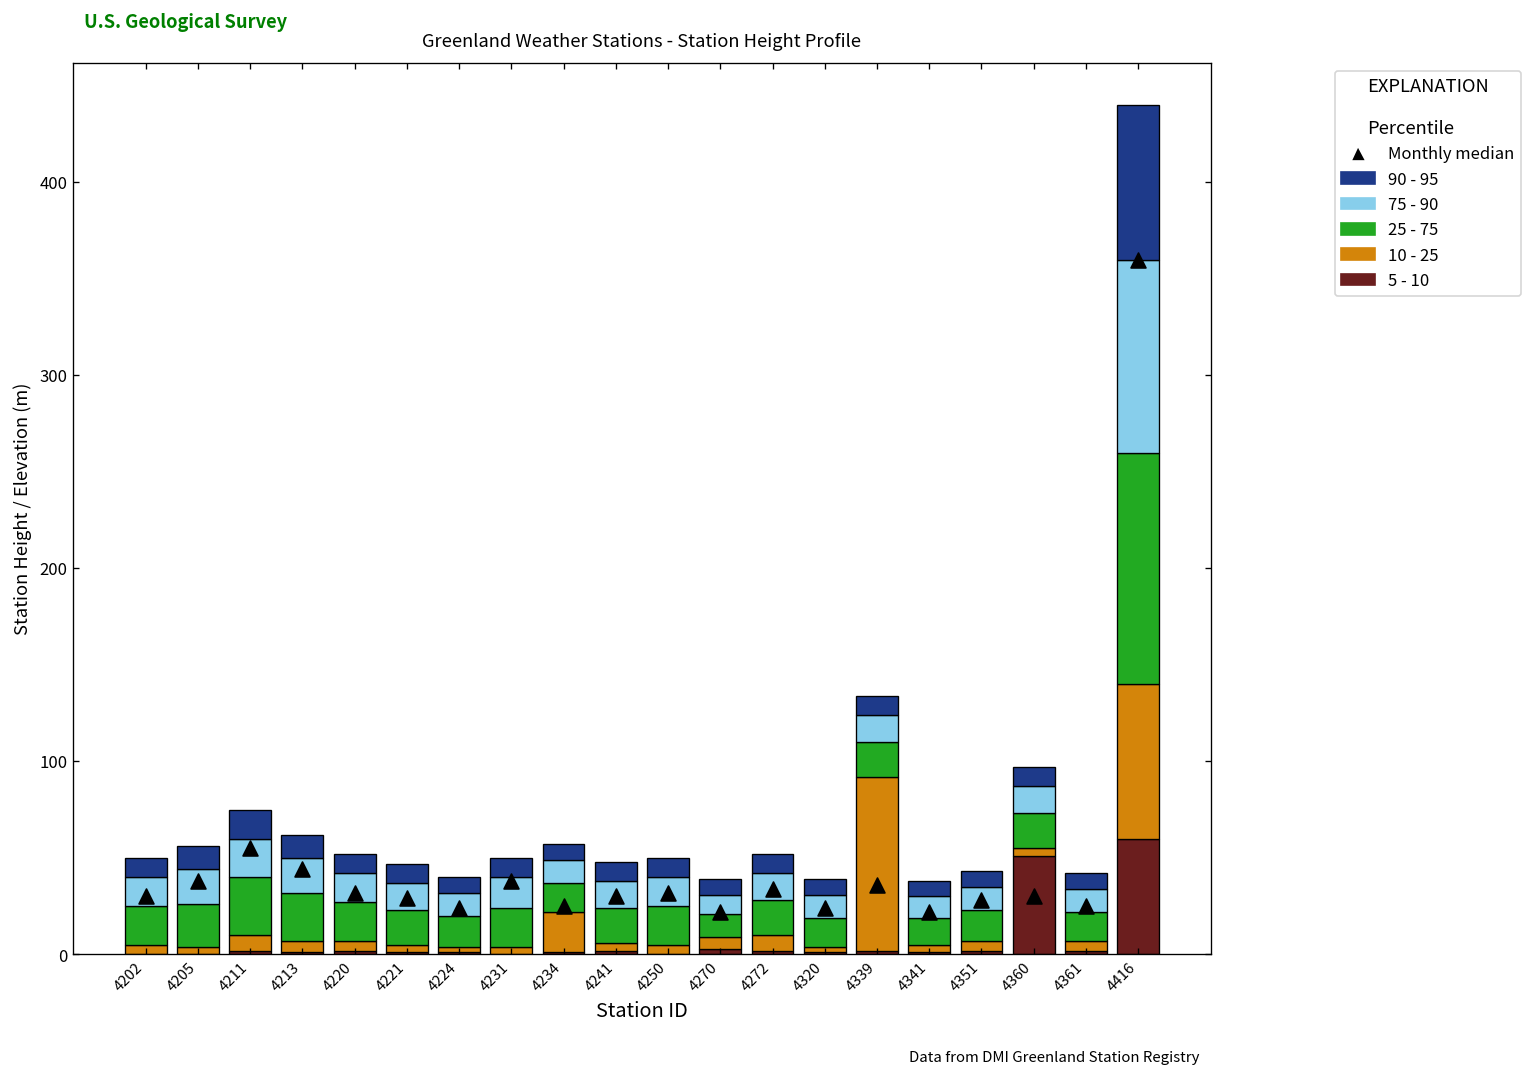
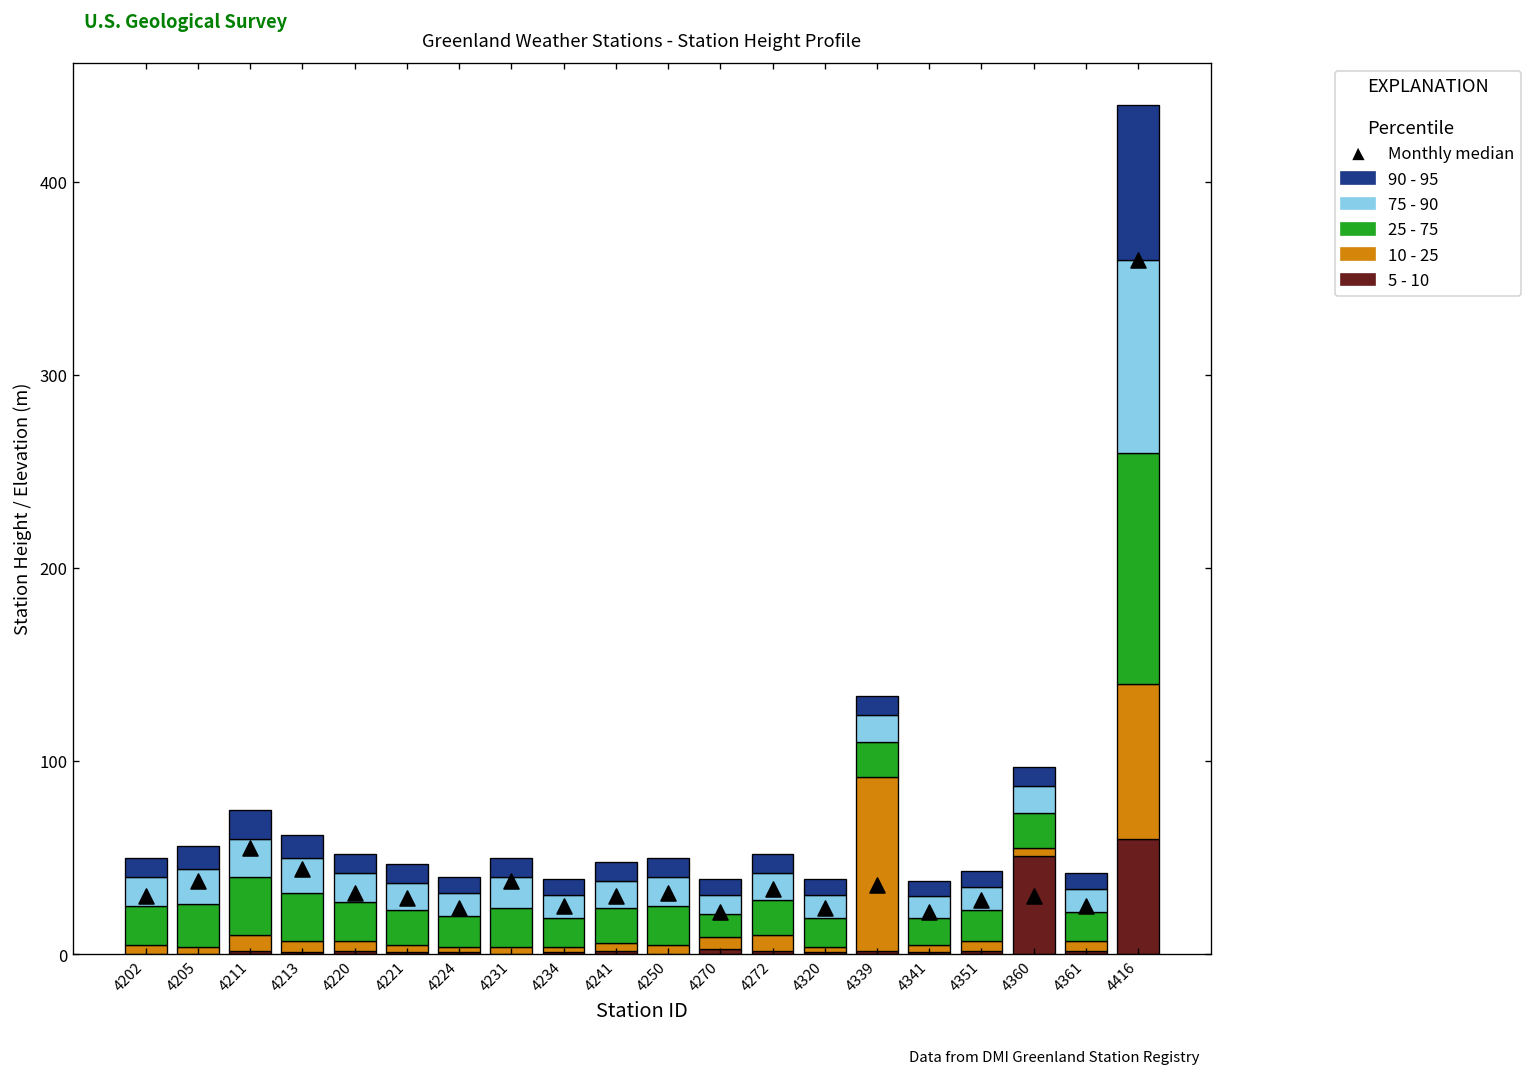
10 - 25, 4234: 21 -> 3
